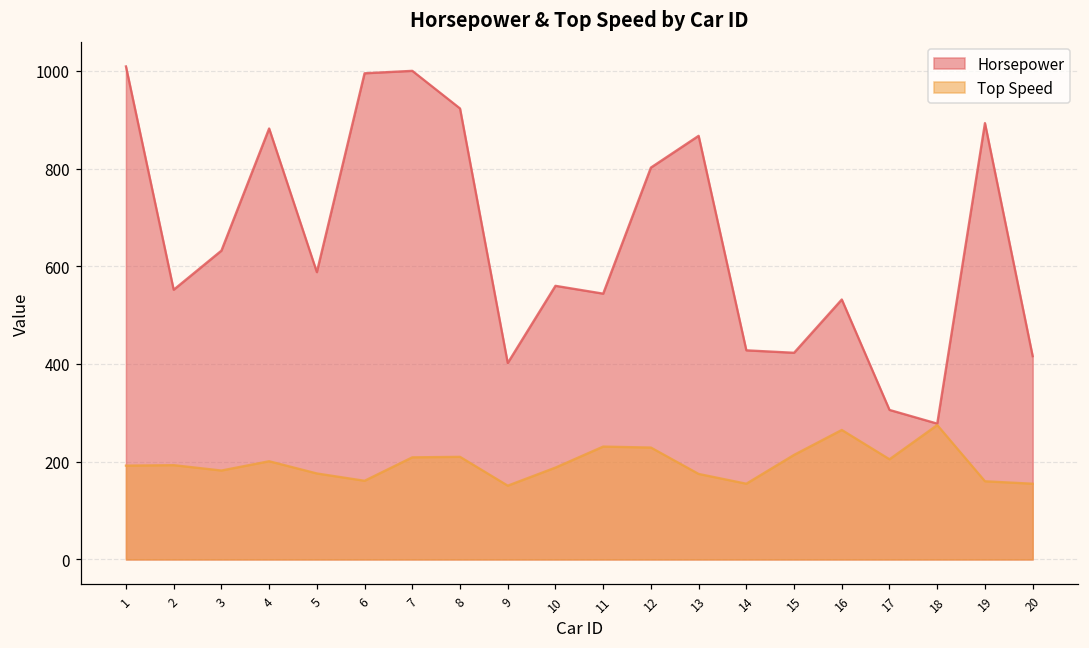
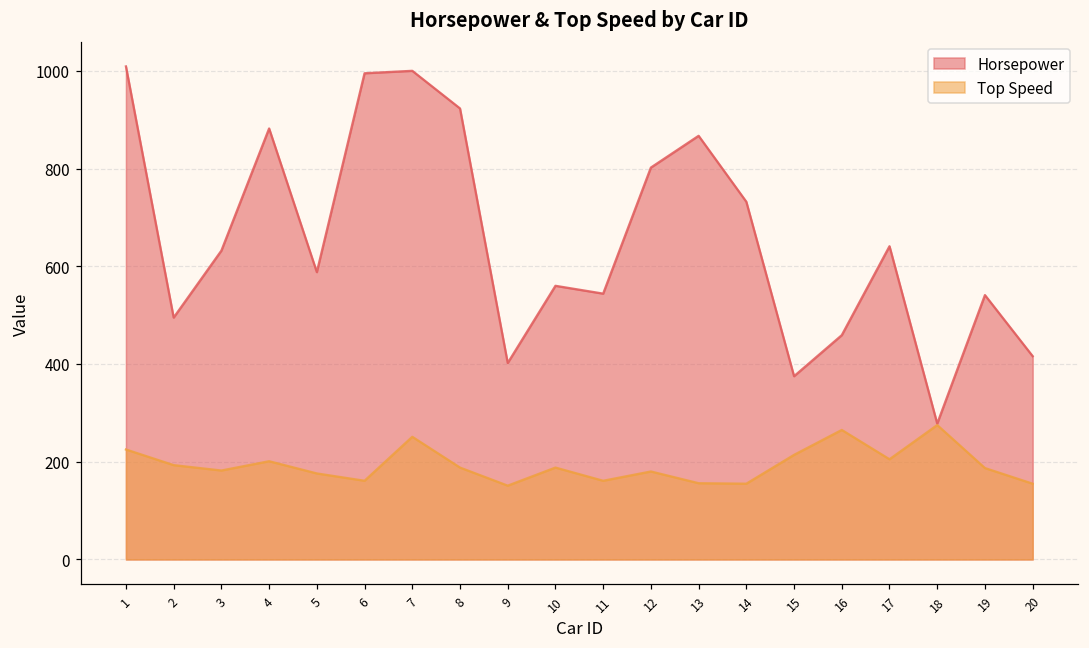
Top Speed, 1: 190 -> 230
Horsepower, 2: 550 -> 500
Top Speed, 7: 210 -> 250
Top Speed, 8: 210 -> 190
Top Speed, 11: 230 -> 160
Top Speed, 12: 230 -> 180
Top Speed, 13: 180 -> 160
Horsepower, 14: 430 -> 730
Horsepower, 15: 420 -> 380
Horsepower, 16: 530 -> 460
Horsepower, 17: 310 -> 640
Horsepower, 19: 890 -> 540
Top Speed, 19: 160 -> 190
